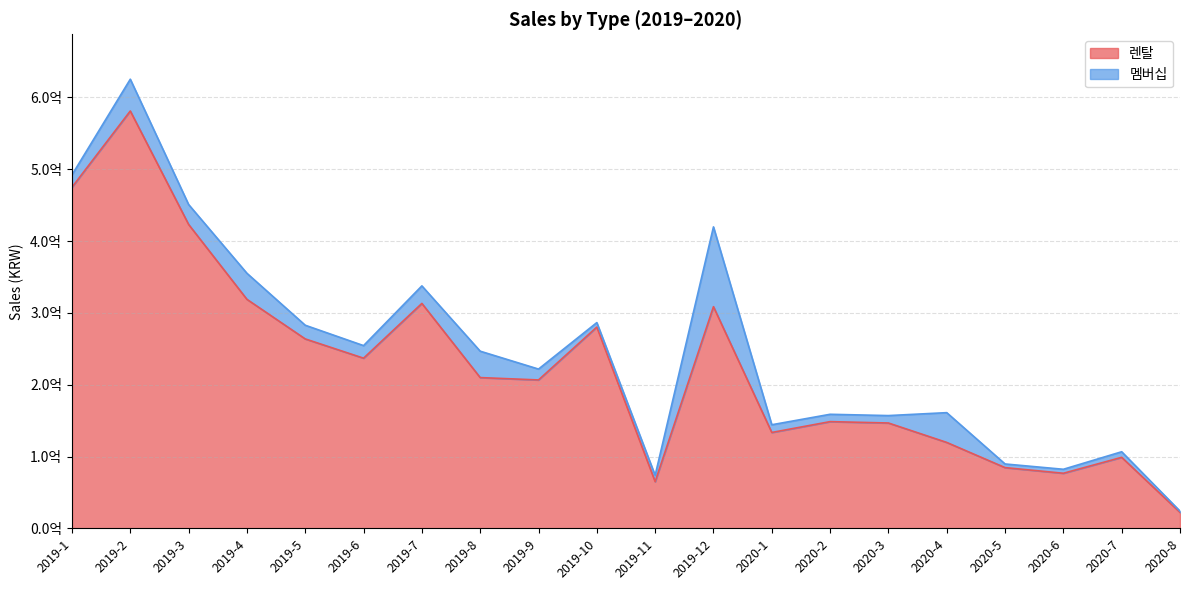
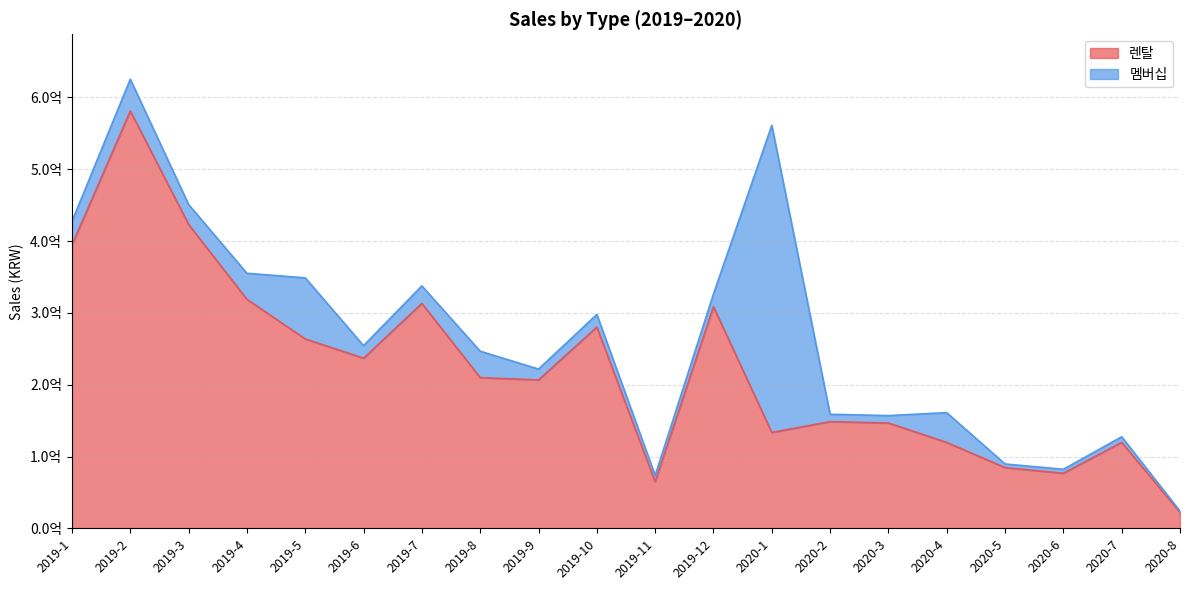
렌탈, 2019-1: 4.7억 -> 3.9억
멤버십, 2019-1: 0.2억 -> 0.3억
멤버십, 2019-5: 0.2억 -> 0.9억
멤버십, 2019-10: 0.1억 -> 0.2억
멤버십, 2019-12: 1.1억 -> 0.2억
멤버십, 2020-1: 0.1억 -> 4.3억
렌탈, 2020-7: 1.0억 -> 1.2억
